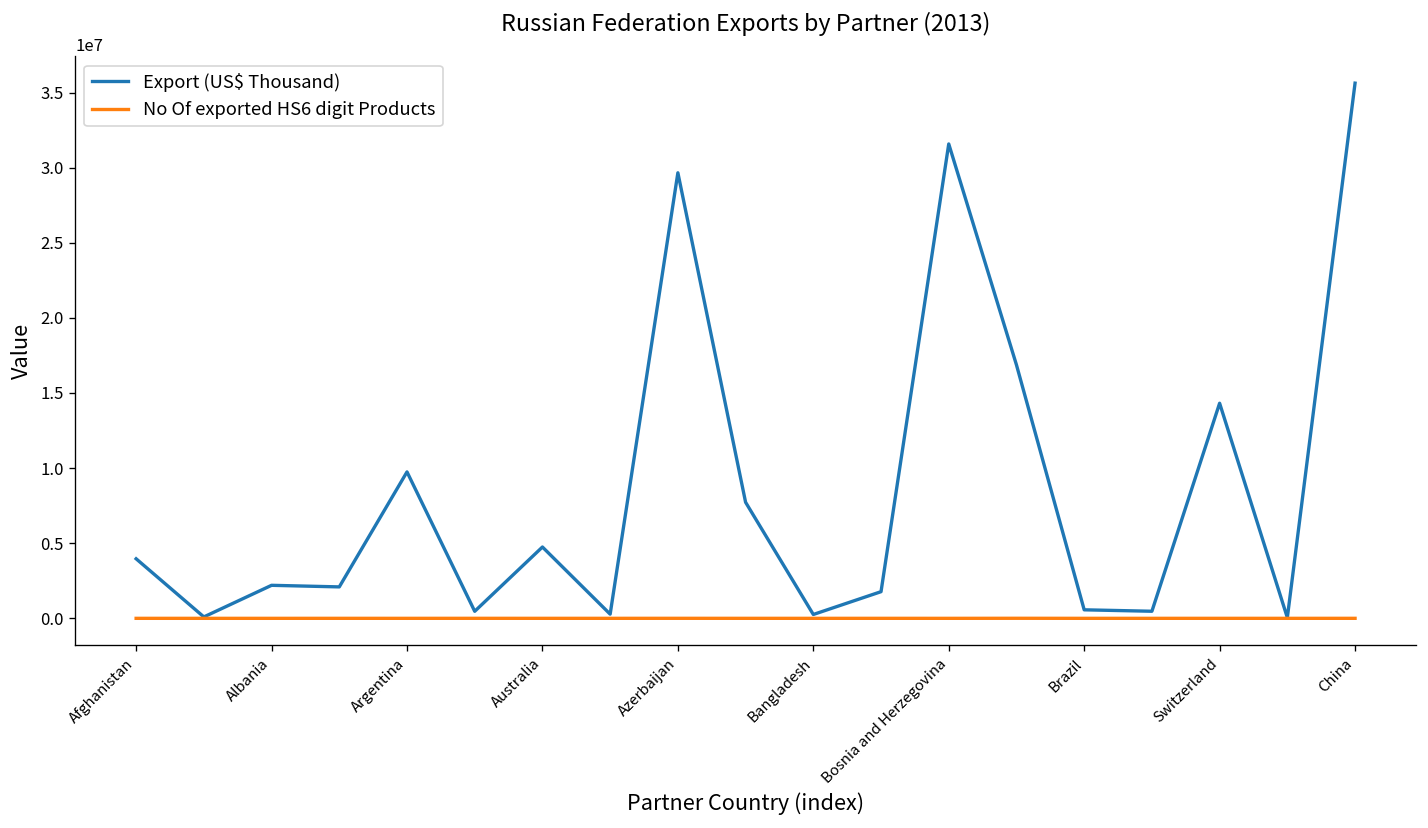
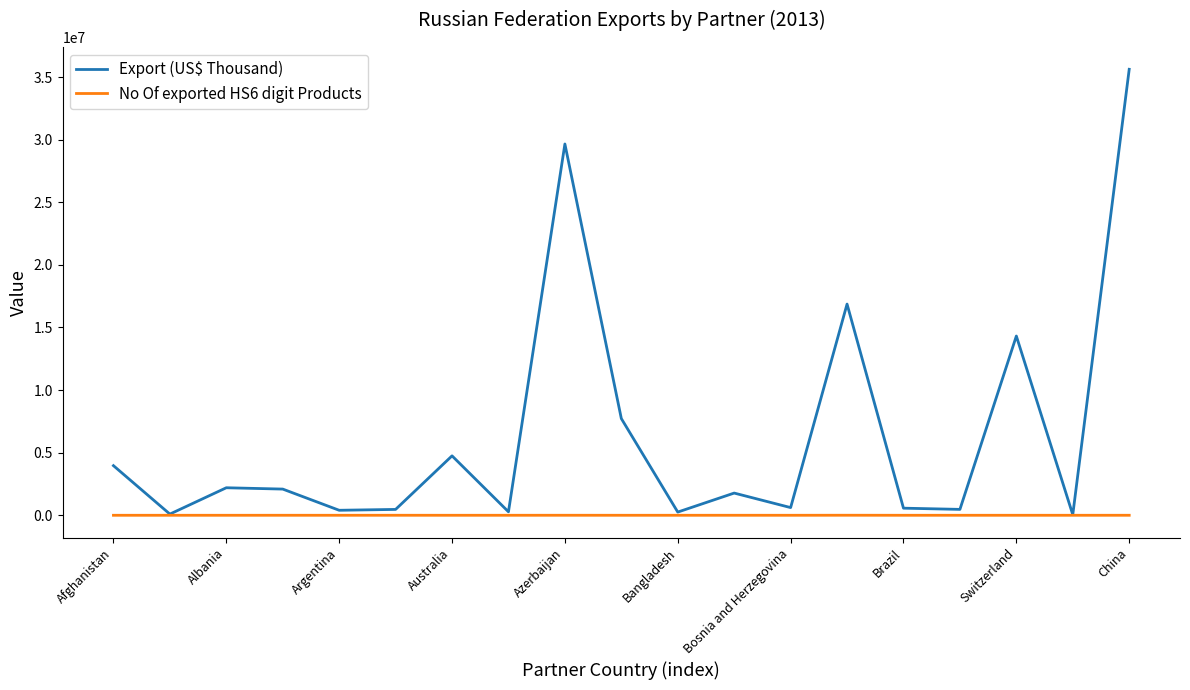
Export (US$ Thousand), Argentina: 9700000 -> 400000
Export (US$ Thousand), Bosnia and Herzegovina: 31600000 -> 600000
